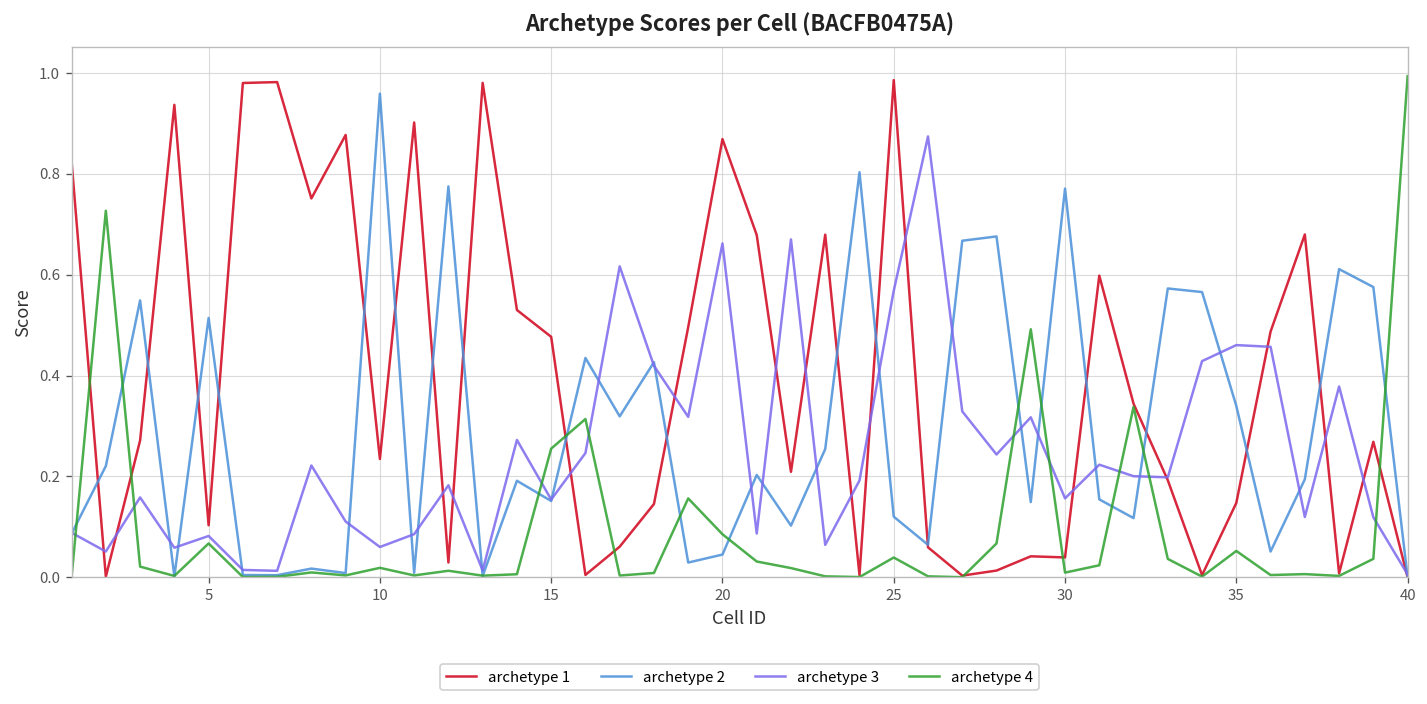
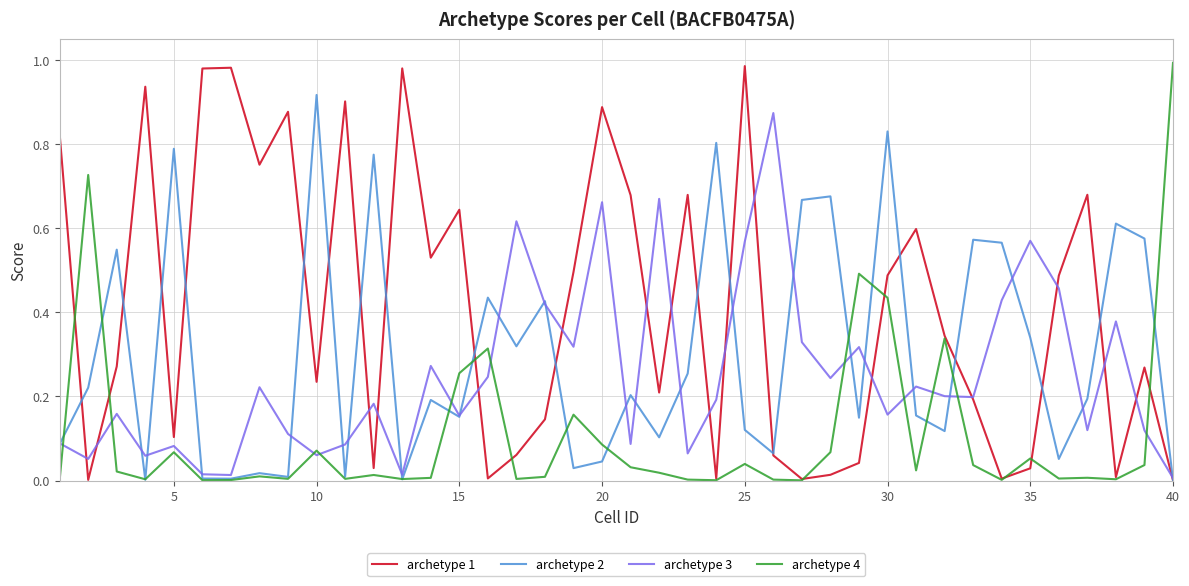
archetype 2, 5: 0.51 -> 0.79
archetype 2, 10: 0.96 -> 0.92
archetype 4, 10: 0.02 -> 0.07
archetype 1, 15: 0.48 -> 0.64
archetype 1, 20: 0.87 -> 0.89
archetype 1, 30: 0.04 -> 0.49
archetype 2, 30: 0.77 -> 0.83
archetype 4, 30: 0.01 -> 0.43
archetype 1, 35: 0.15 -> 0.03
archetype 3, 35: 0.46 -> 0.57
